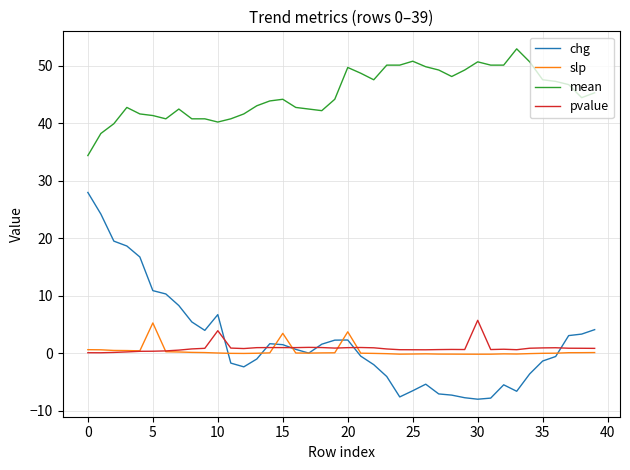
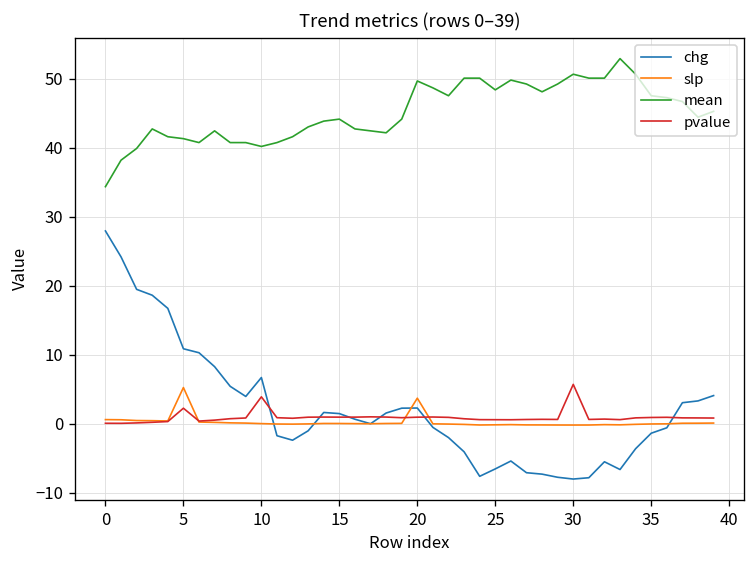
pvalue, 5: 0 -> 2
slp, 15: 3 -> 0
mean, 25: 51 -> 48
